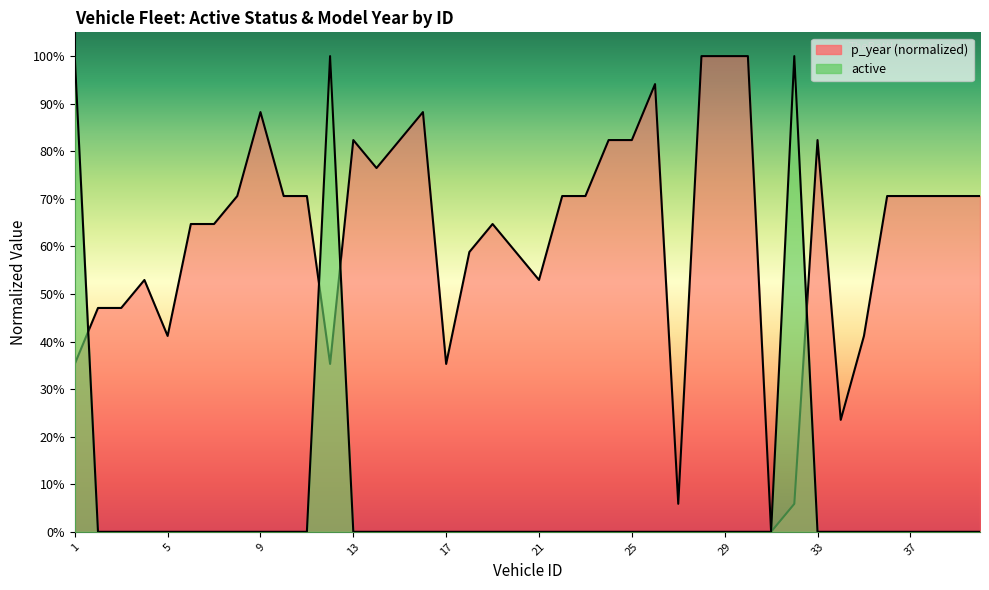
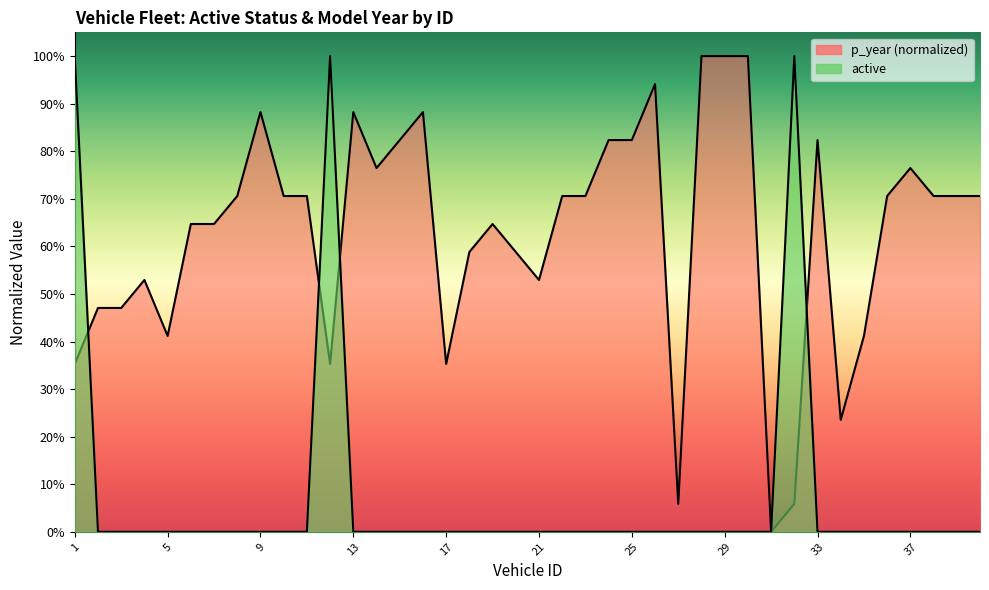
p_year (normalized), 13: 82% -> 88%
p_year (normalized), 37: 71% -> 76%
